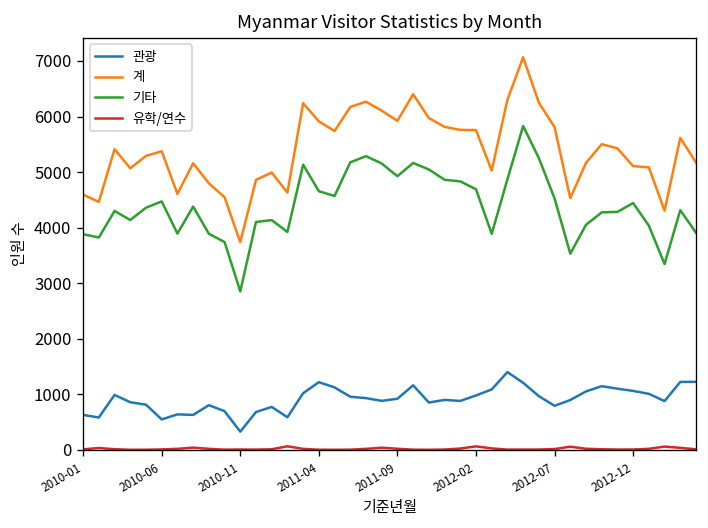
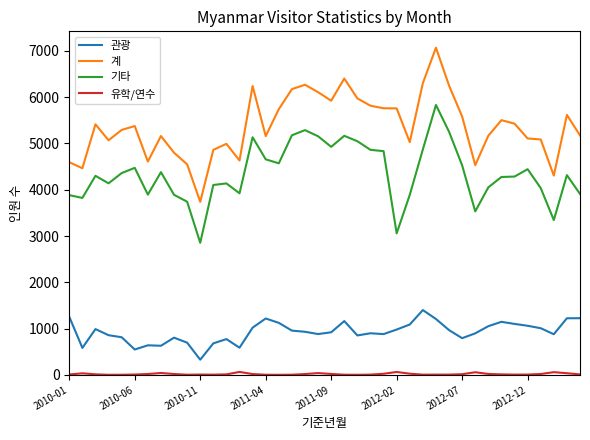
관광, 2010-01: 600 -> 1300
계, 2011-04: 5900 -> 5200
기타, 2012-02: 4700 -> 3100
계, 2012-07: 5800 -> 5600
